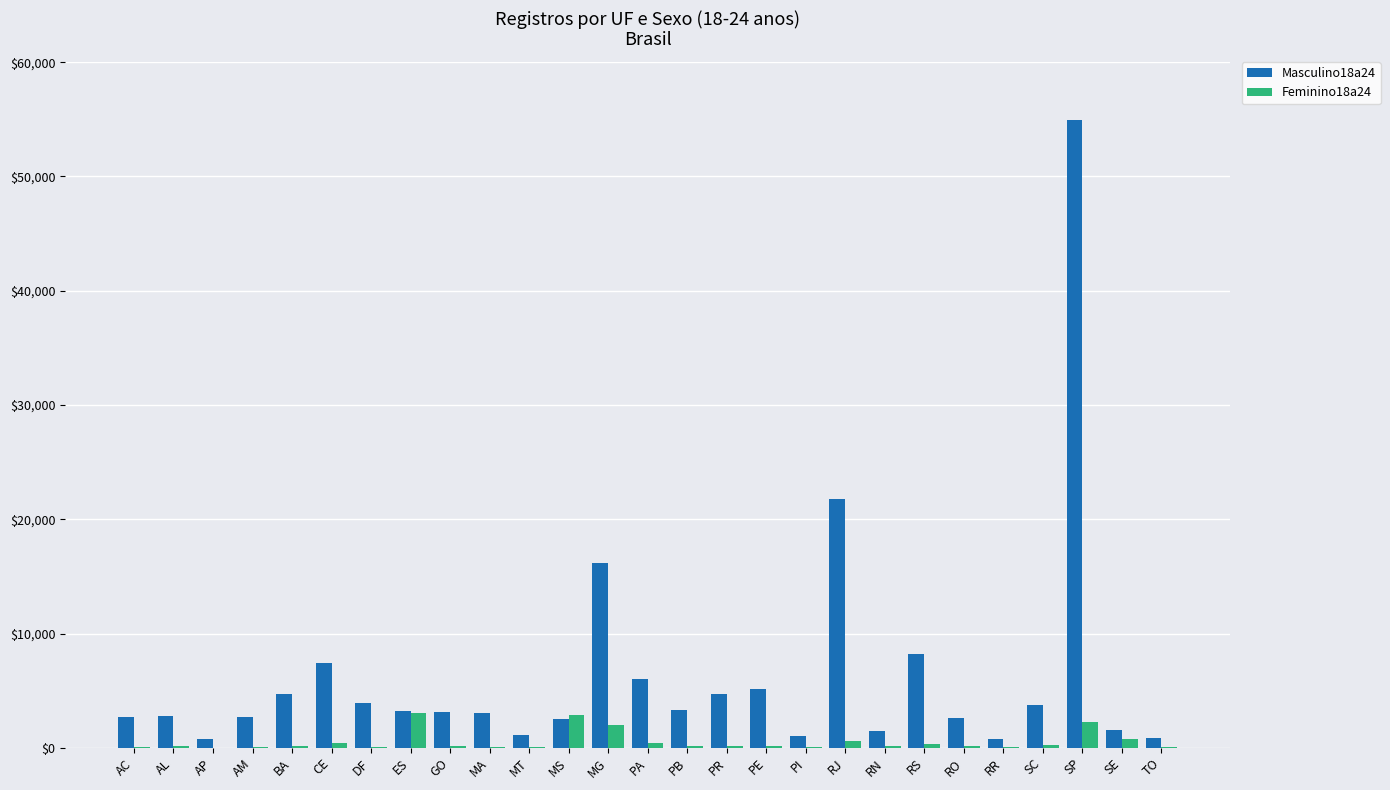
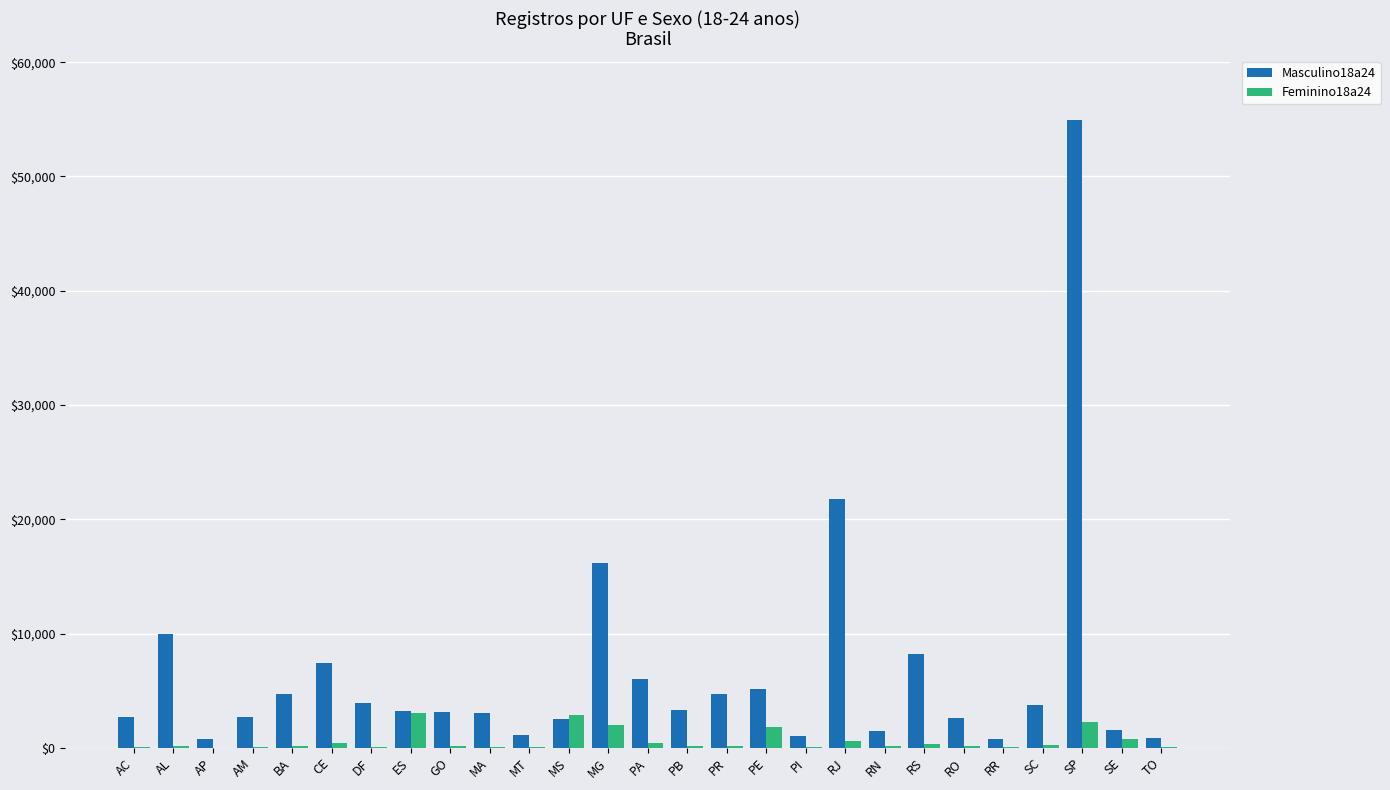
Masculino18a24, AL: $2,800 -> $10,000
Feminino18a24, PE: $200 -> $1,800
